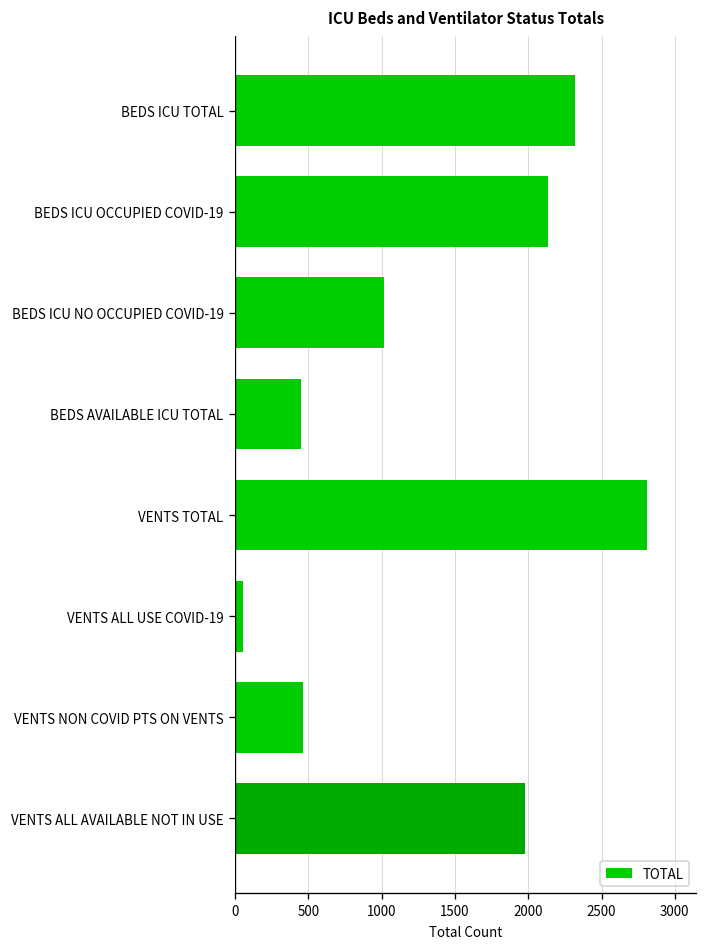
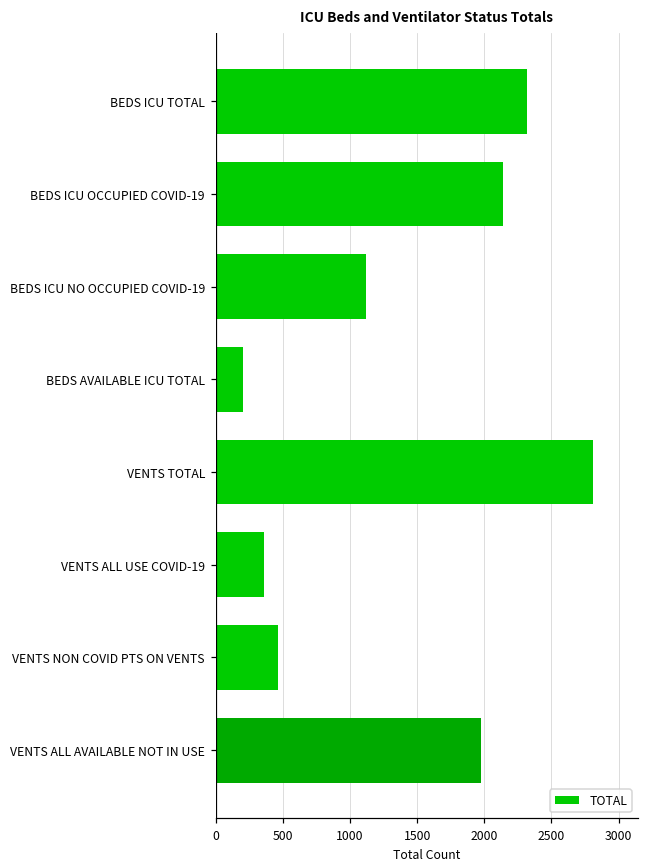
BEDS ICU NO OCCUPIED COVID-19: 1020 -> 1120
BEDS AVAILABLE ICU TOTAL: 450 -> 200
VENTS ALL USE COVID-19: 50 -> 360
